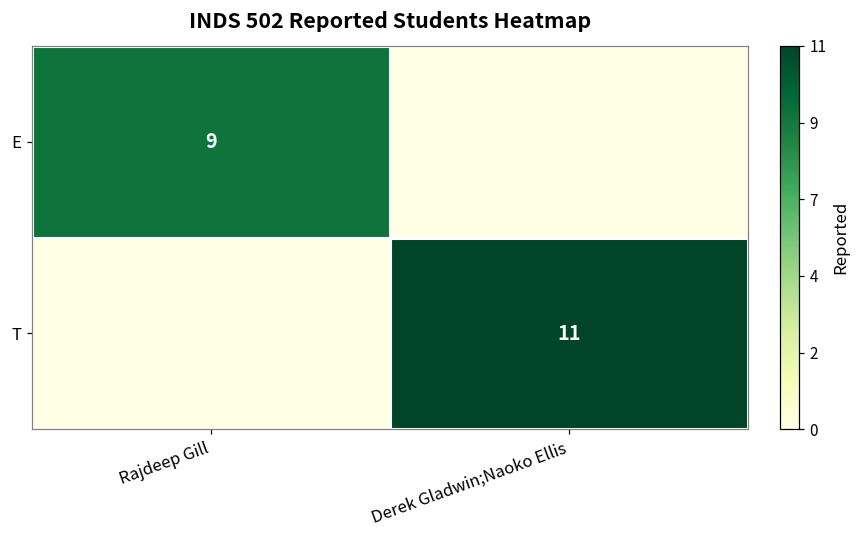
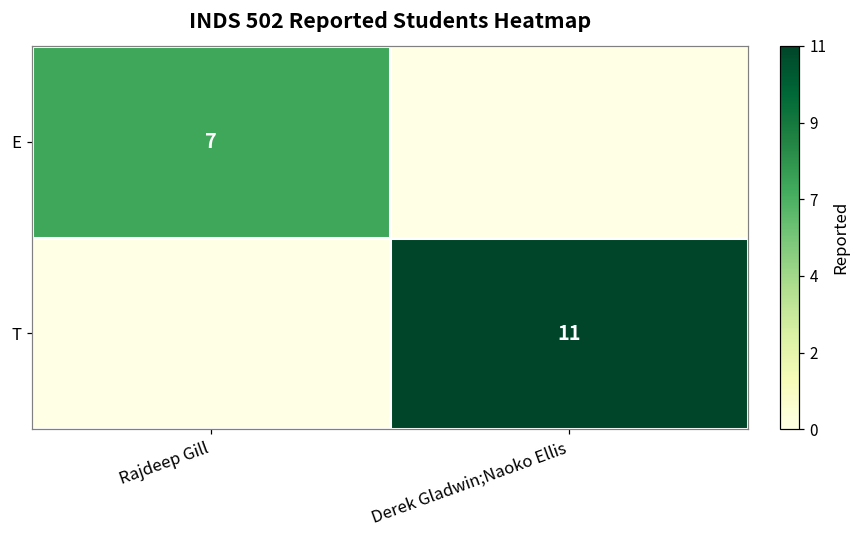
E, Rajdeep Gill: 9 -> 7
